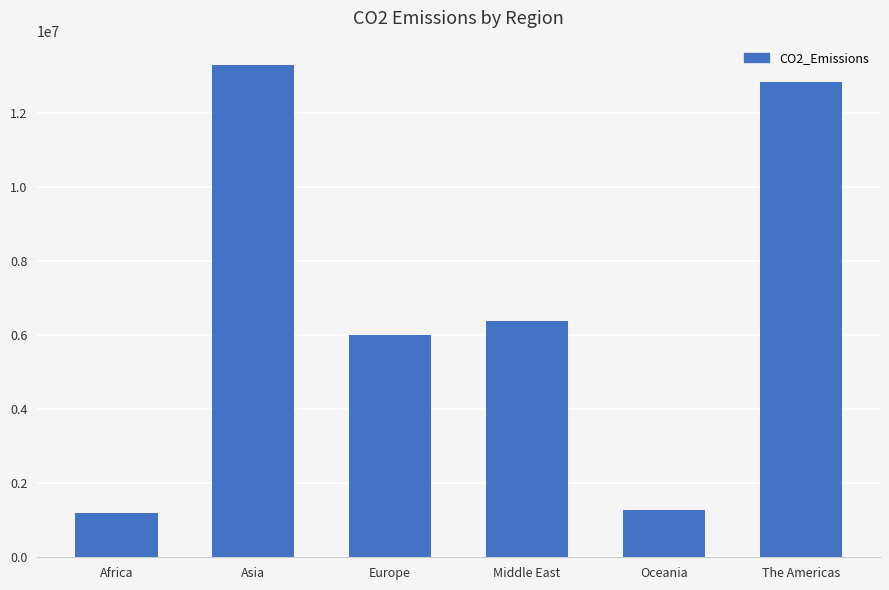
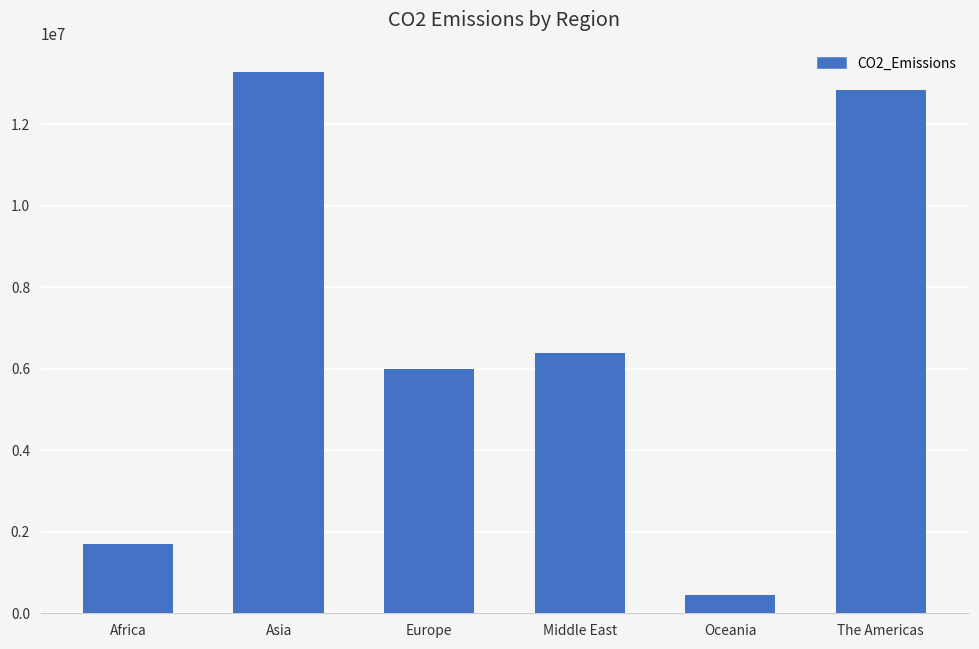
Africa: 1200000 -> 1700000
Oceania: 1300000 -> 400000
